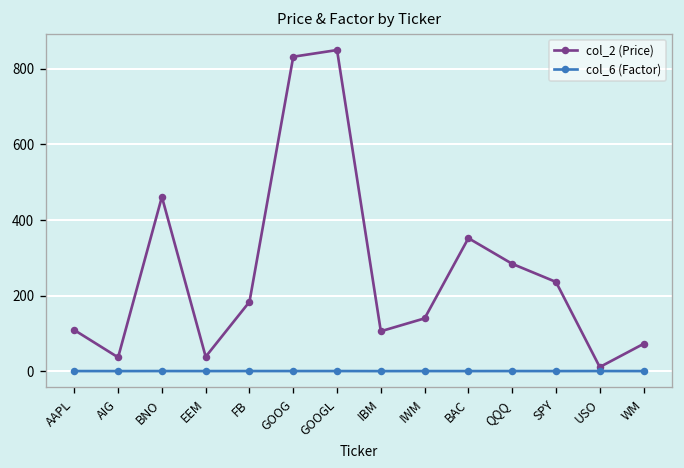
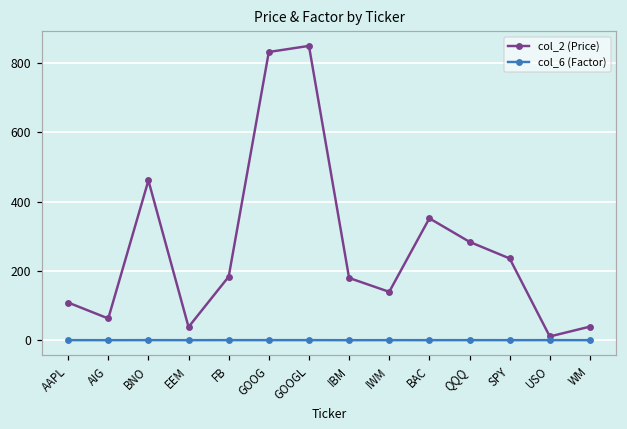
col_2 (Price), AIG: 40 -> 60
col_2 (Price), IBM: 110 -> 180
col_2 (Price), WM: 70 -> 40
